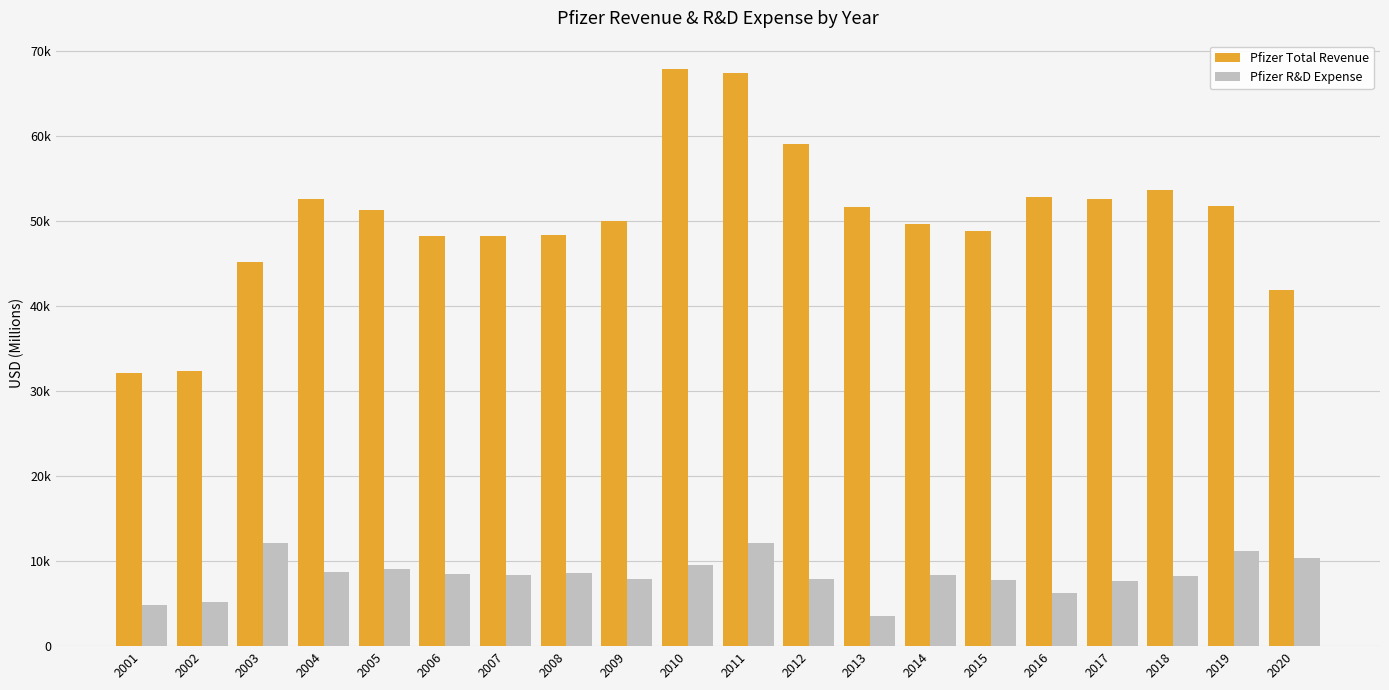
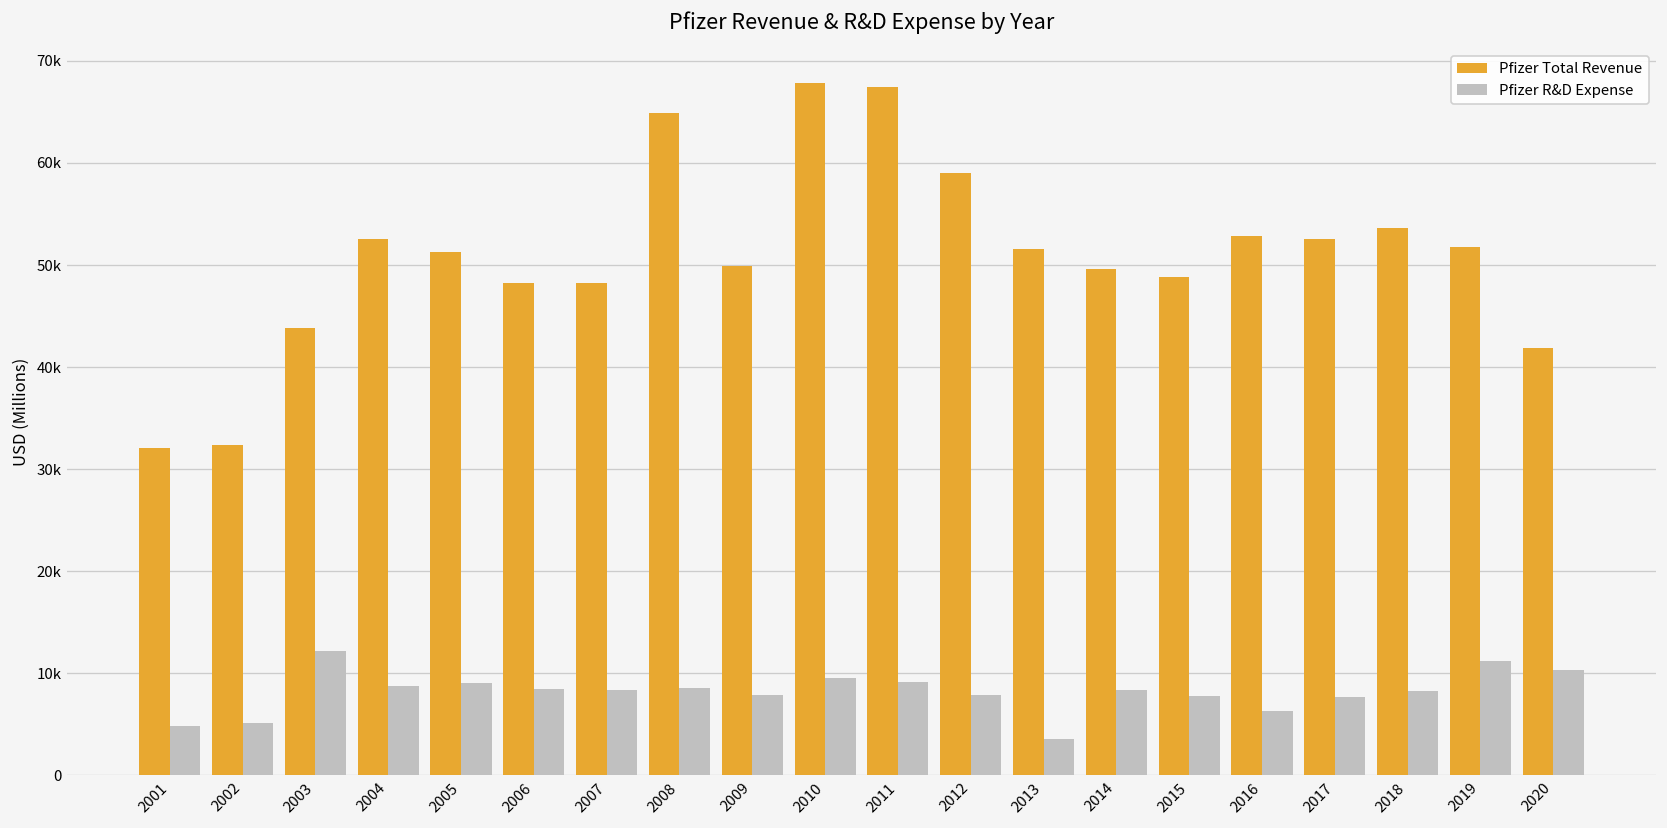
Pfizer Total Revenue, 2003: 45000 -> 44000
Pfizer Total Revenue, 2008: 48000 -> 65000
Pfizer R&D Expense, 2011: 12000 -> 9000
